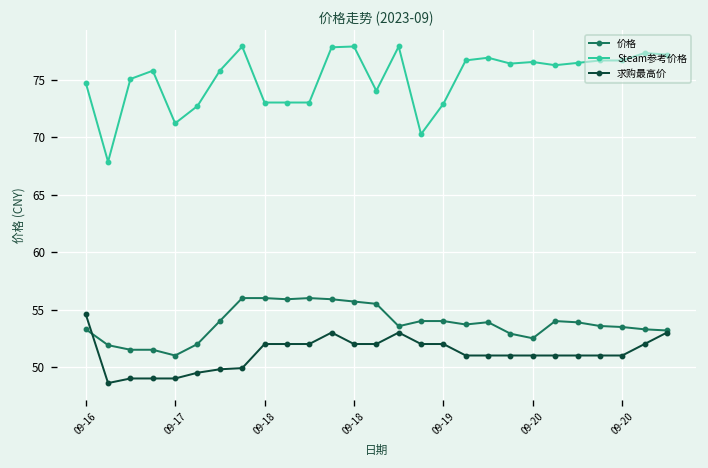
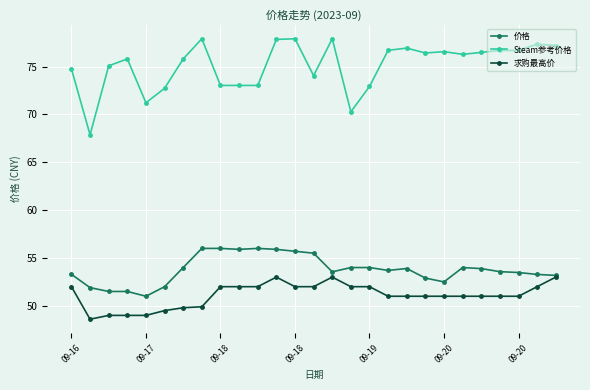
求购最高价, 09-16: 55 -> 52
